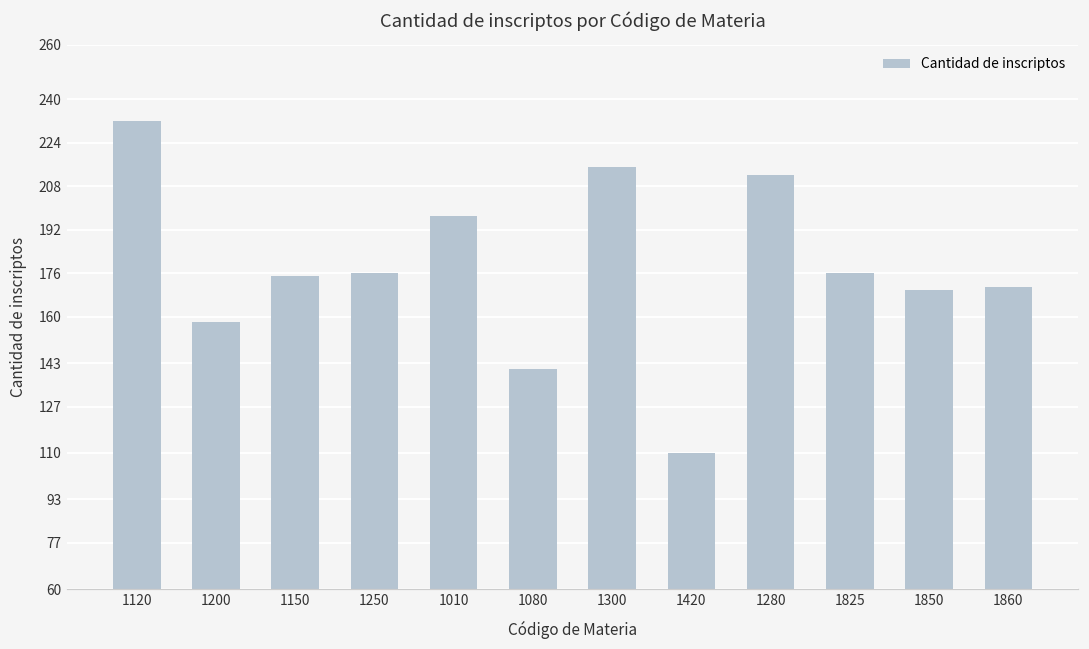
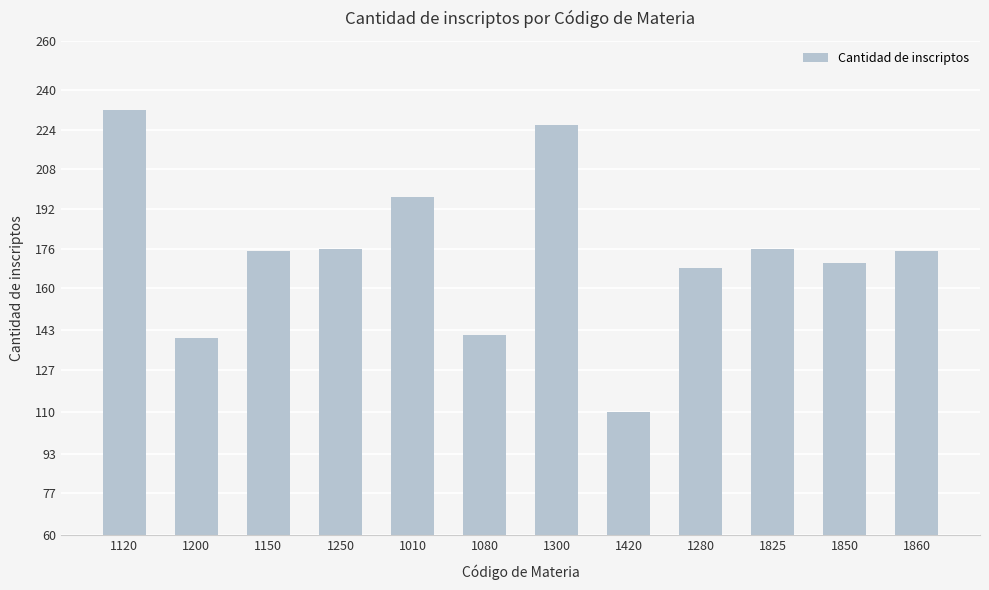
1200: 158 -> 140
1300: 215 -> 226
1280: 212 -> 168
1860: 171 -> 175
